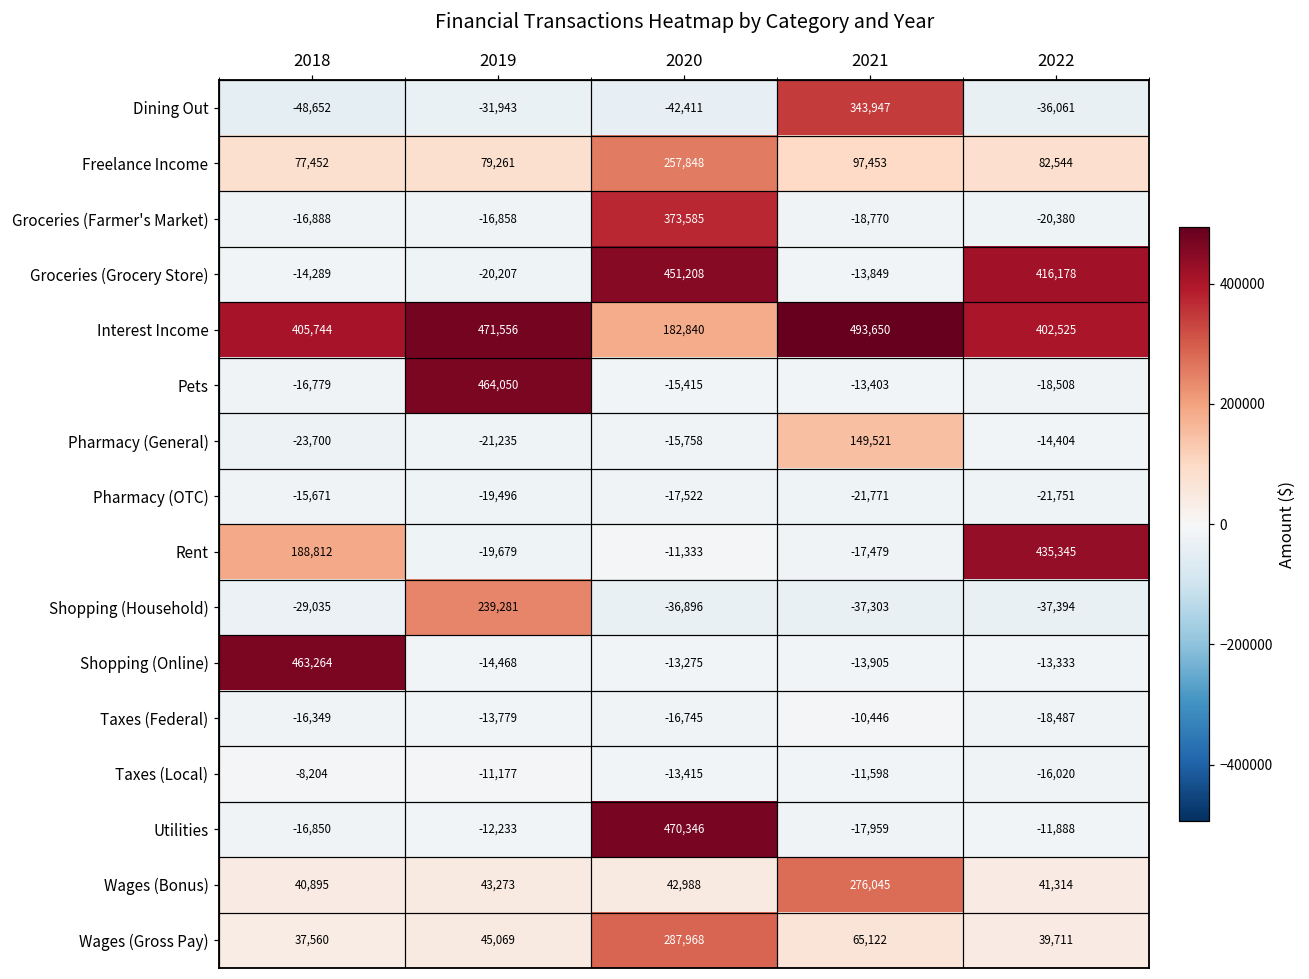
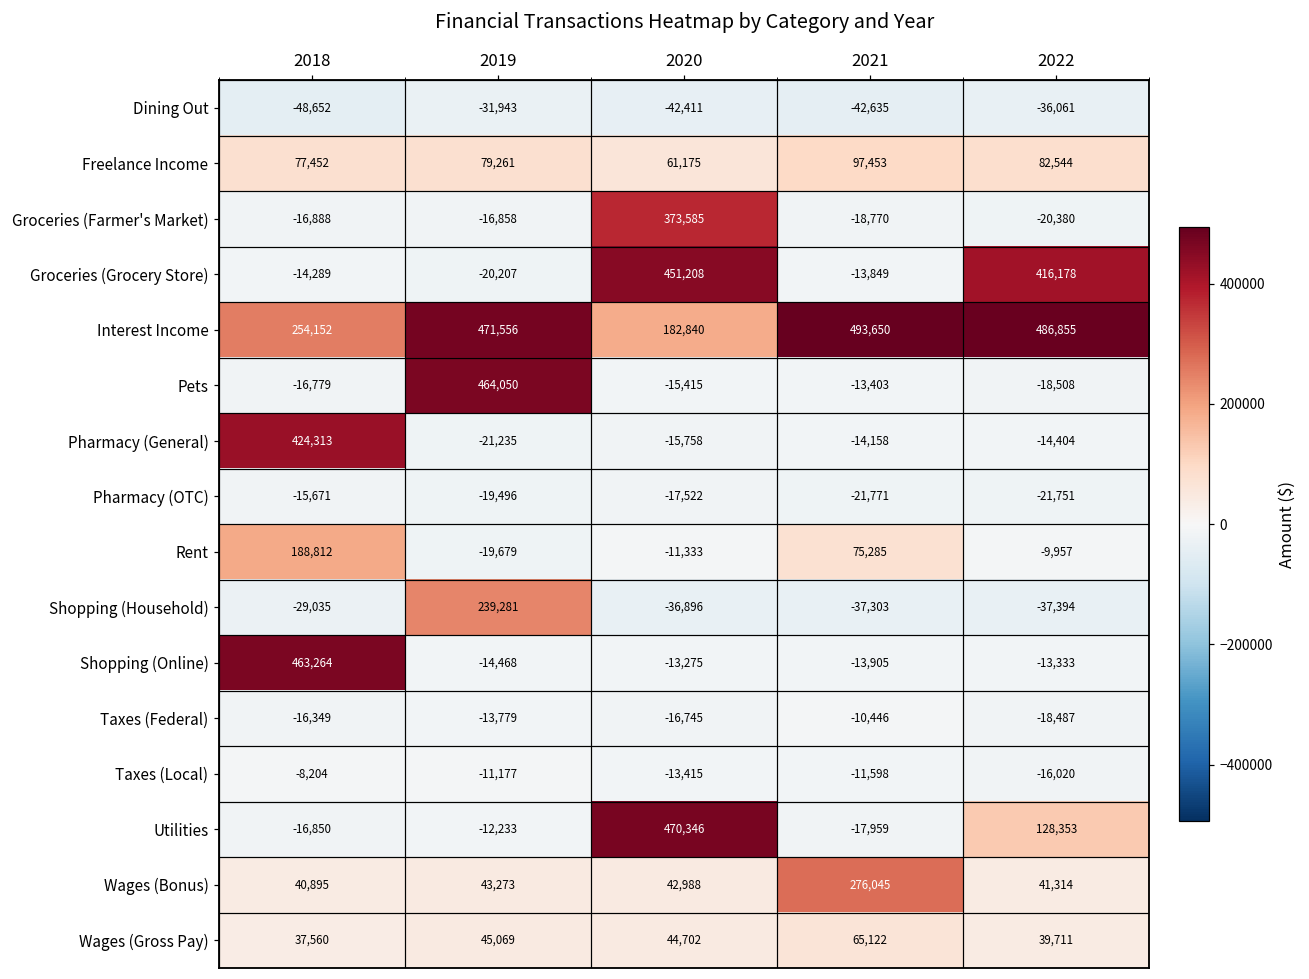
Dining Out, 2021: 343,947 -> -42,635
Freelance Income, 2020: 257,848 -> 61,175
Interest Income, 2018: 405,744 -> 254,152
Interest Income, 2022: 402,525 -> 486,855
Pharmacy (General), 2018: -23,700 -> 424,313
Pharmacy (General), 2021: 149,521 -> -14,158
Rent, 2021: -17,479 -> 75,285
Rent, 2022: 435,345 -> -9,957
Utilities, 2022: -11,888 -> 128,353
Wages (Gross Pay), 2020: 287,968 -> 44,702
